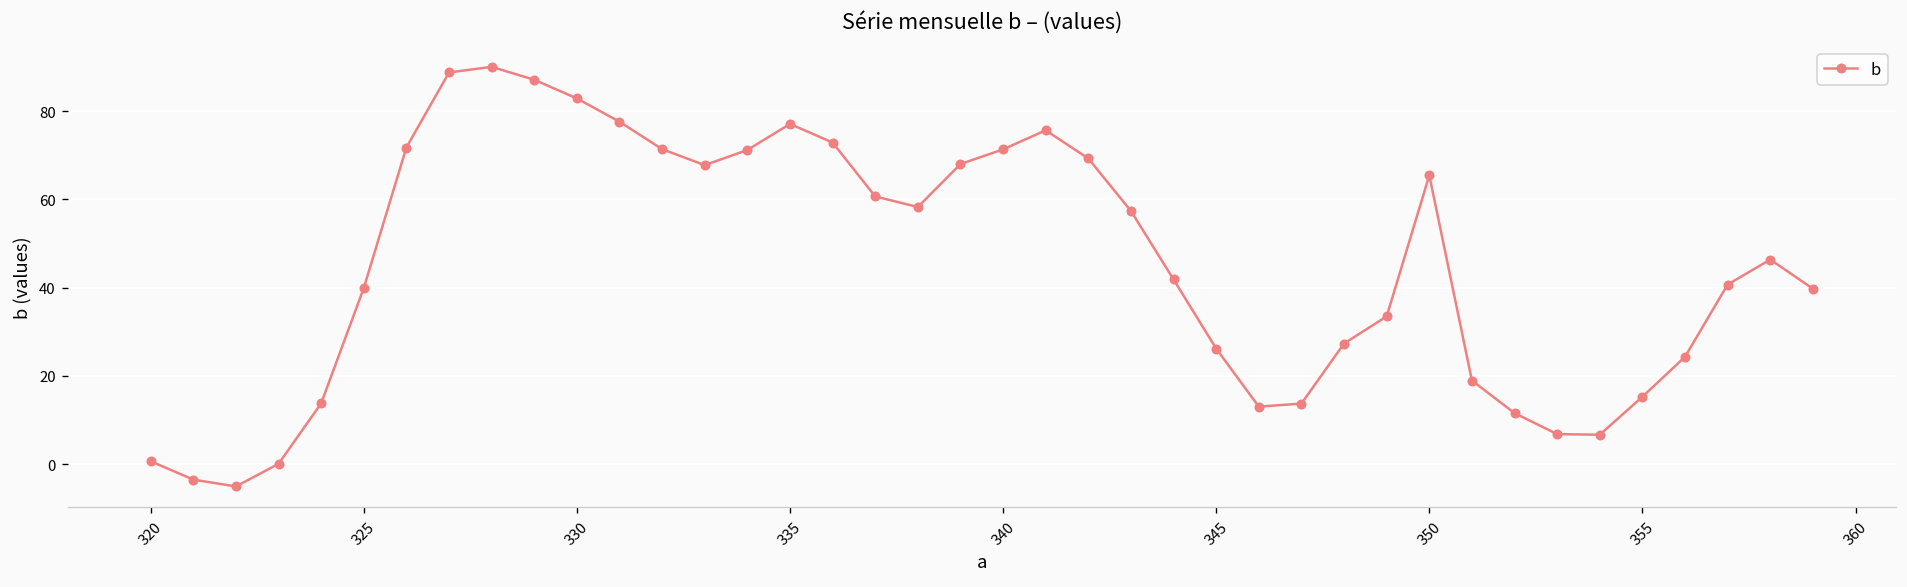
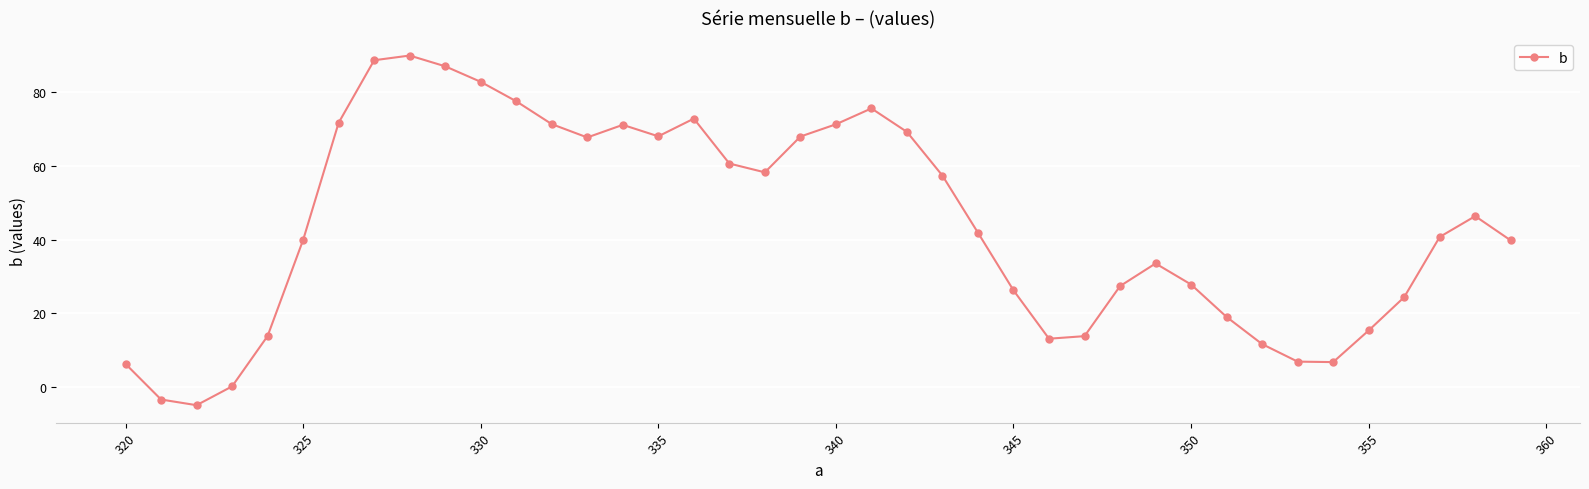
320: 1 -> 6
335: 77 -> 68
350: 65 -> 28
